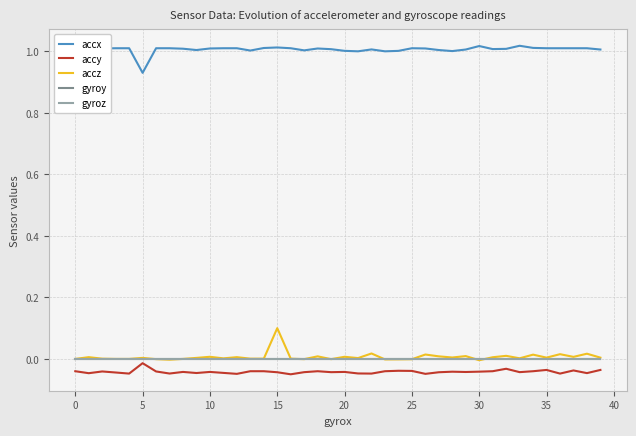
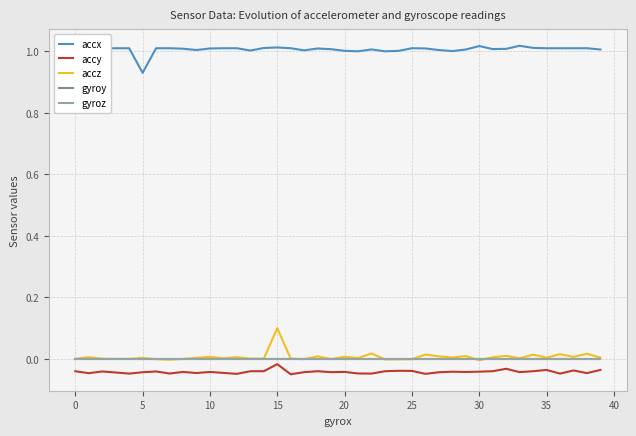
accy, 5: -0.01 -> -0.04
accy, 15: -0.04 -> -0.02
